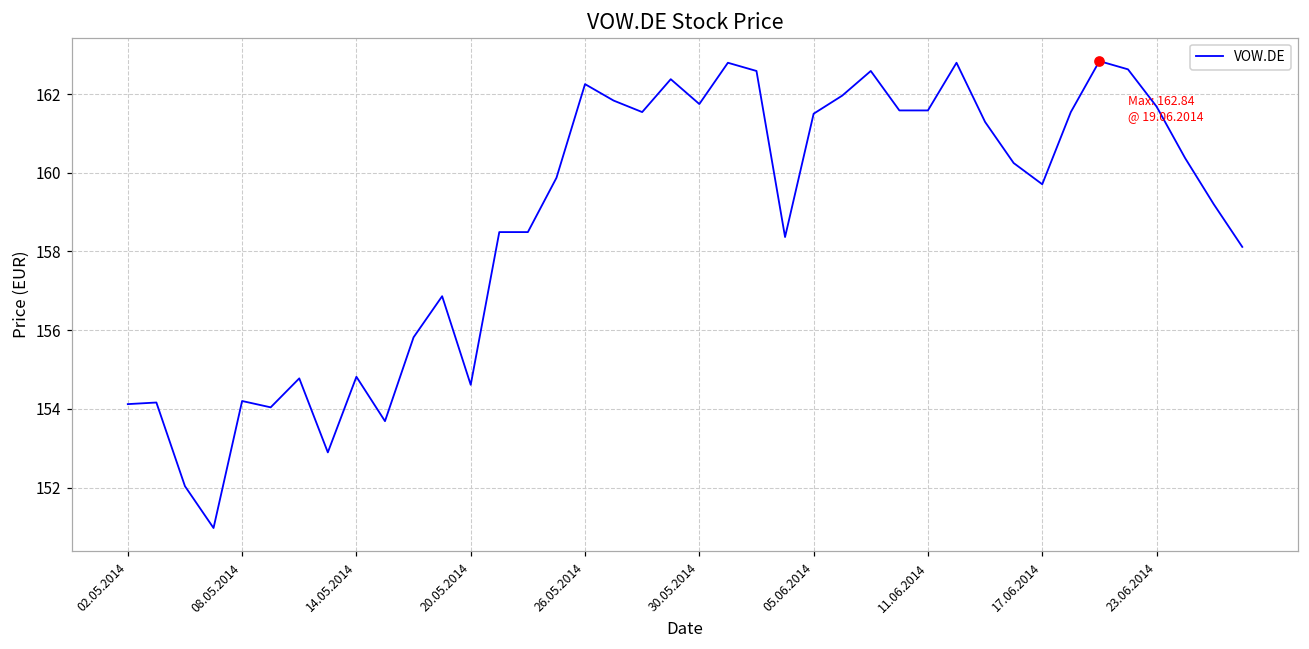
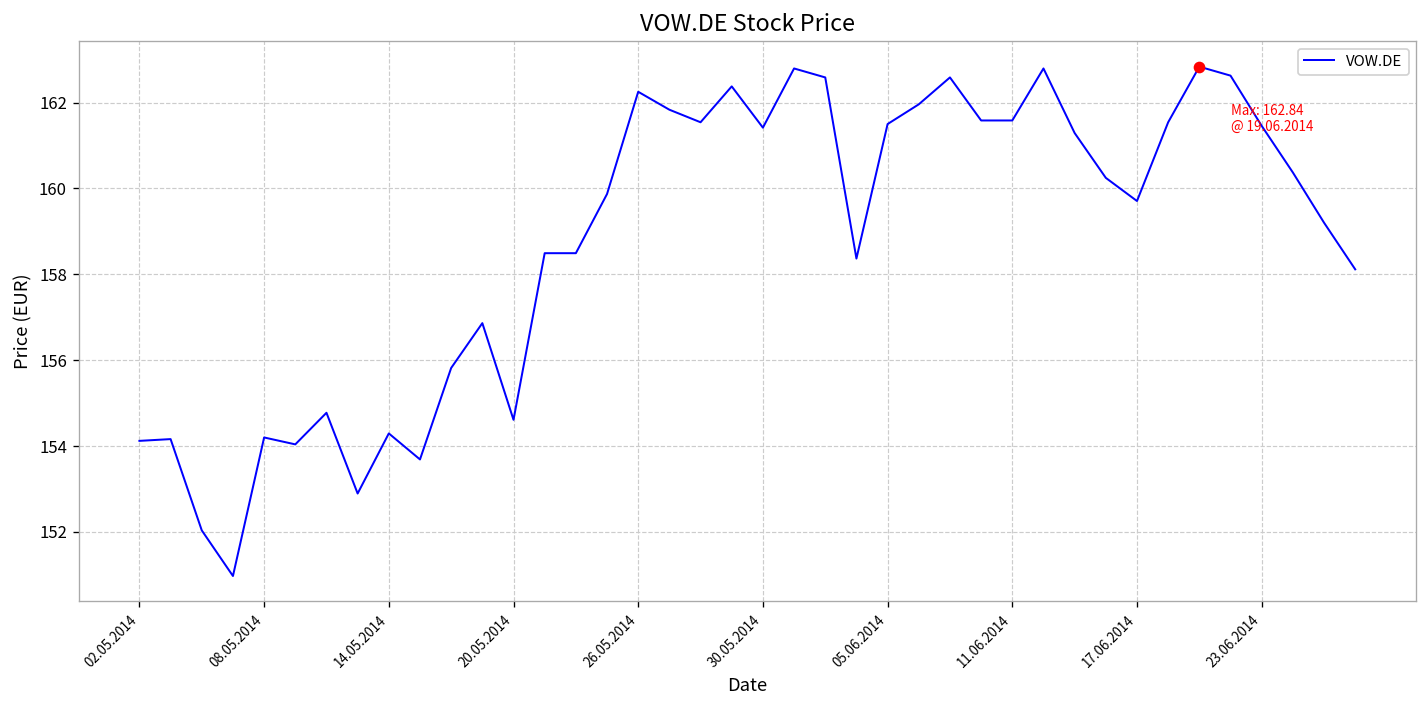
VOW.DE, 14.05.2014: 154.8 -> 154.3
VOW.DE, 30.05.2014: 161.7 -> 161.4
VOW.DE, 23.06.2014: 161.7 -> 161.5
